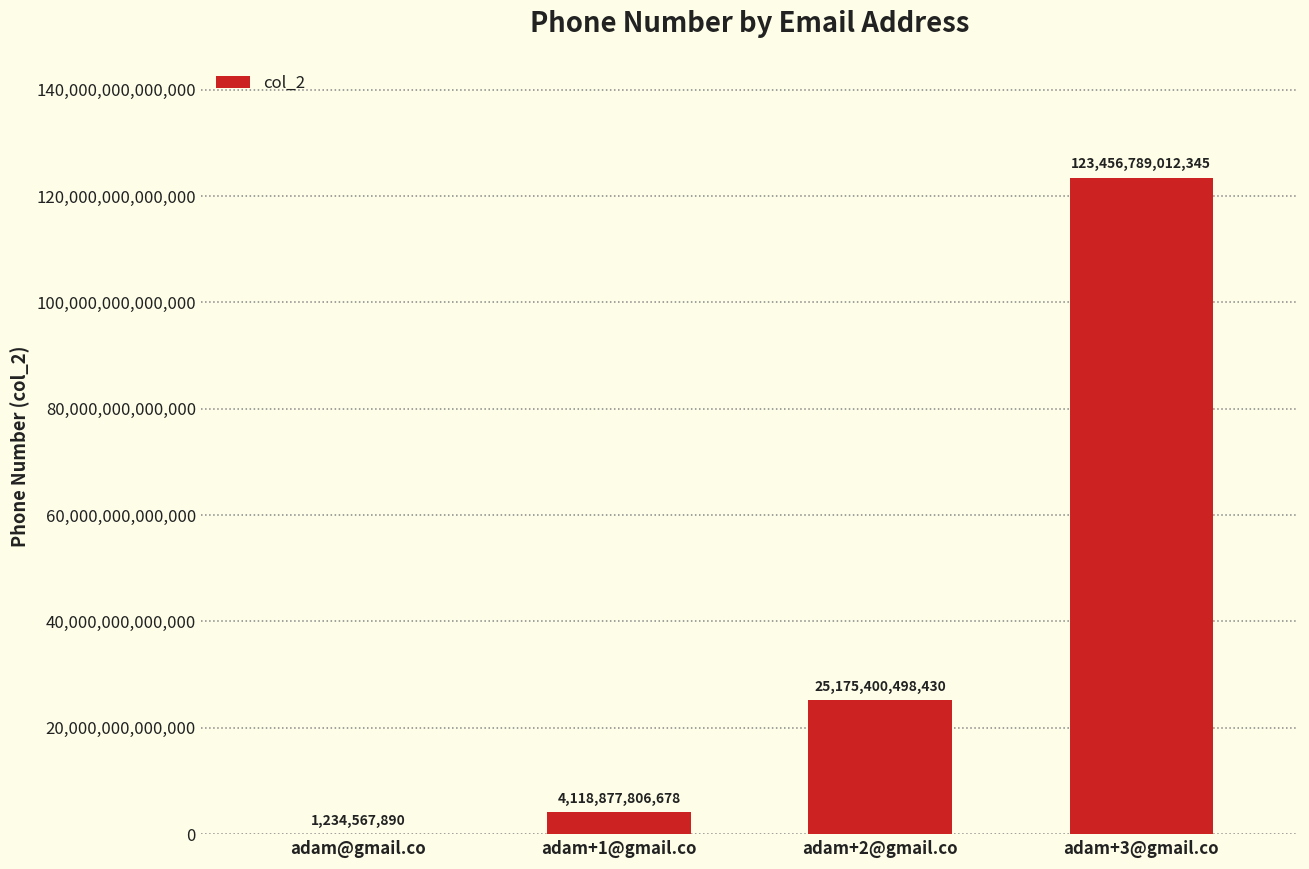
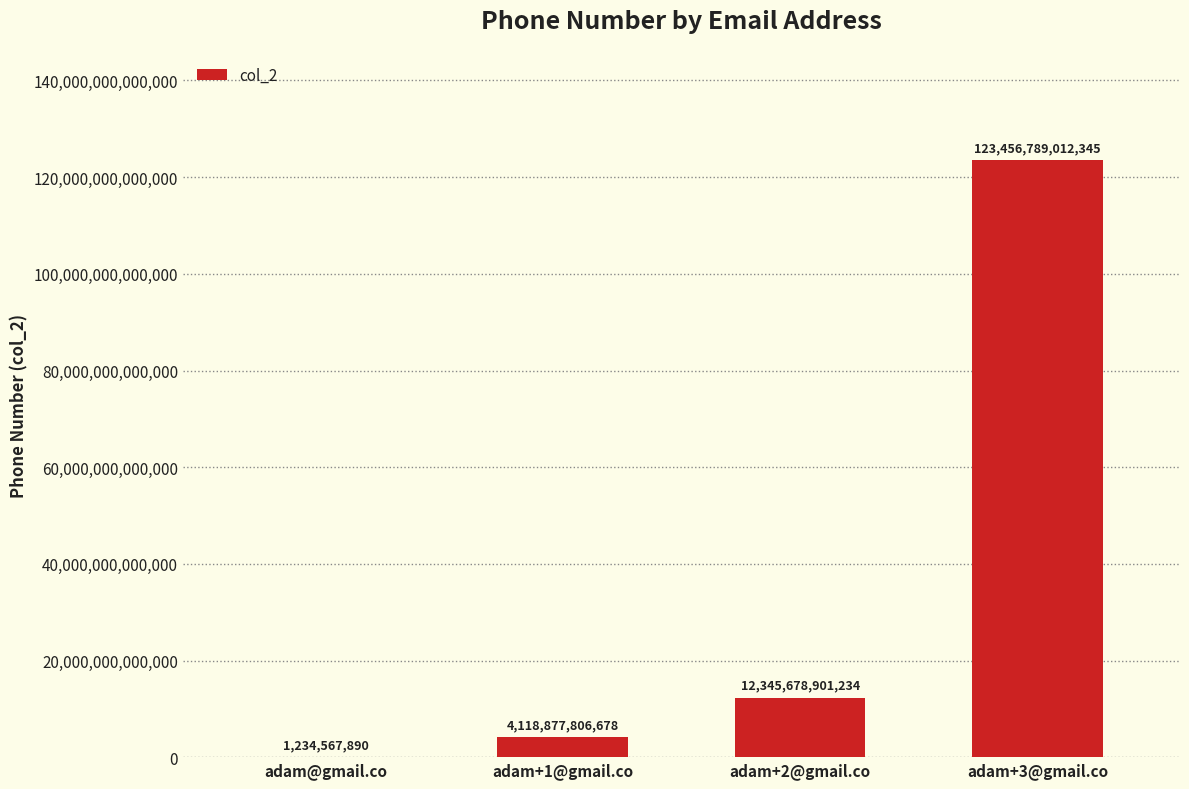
adam+2@gmail.co: 25,175,400,498,430 -> 12,345,678,901,234
